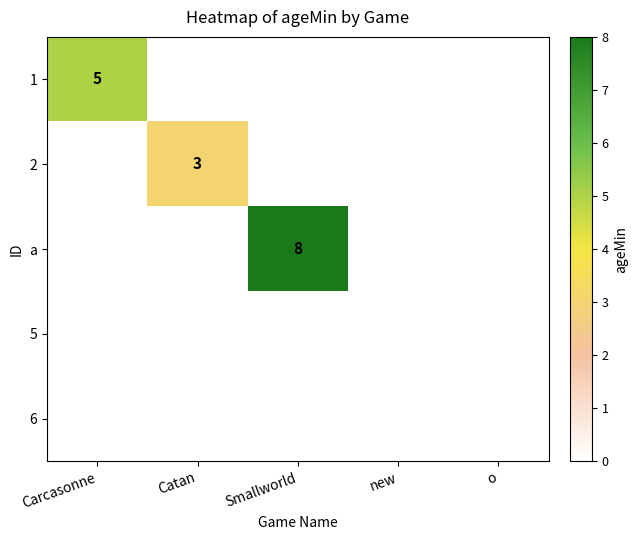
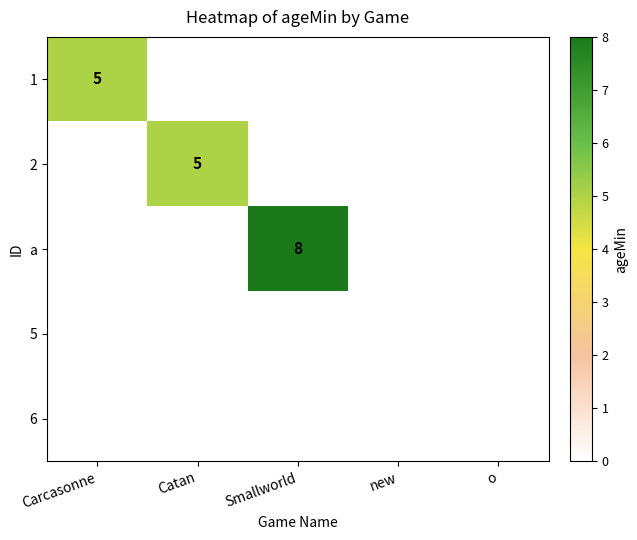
2, Catan: 3 -> 5
